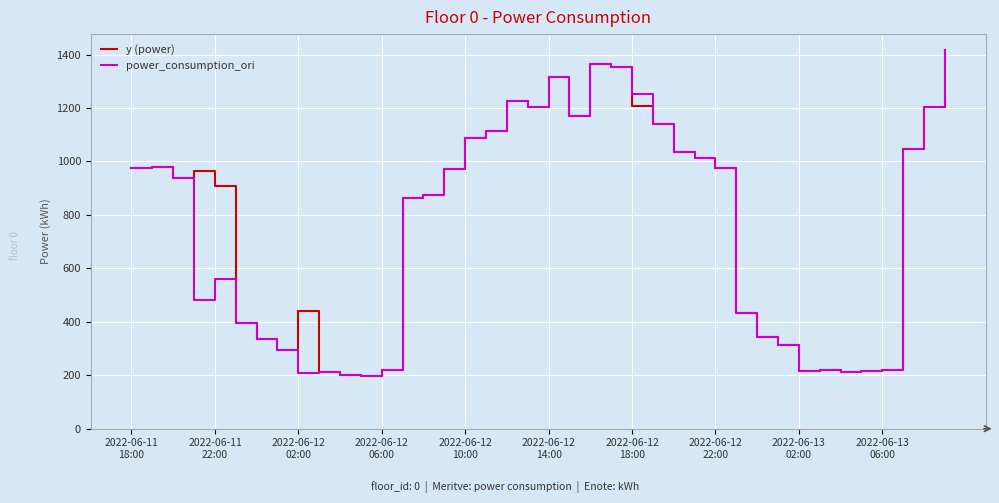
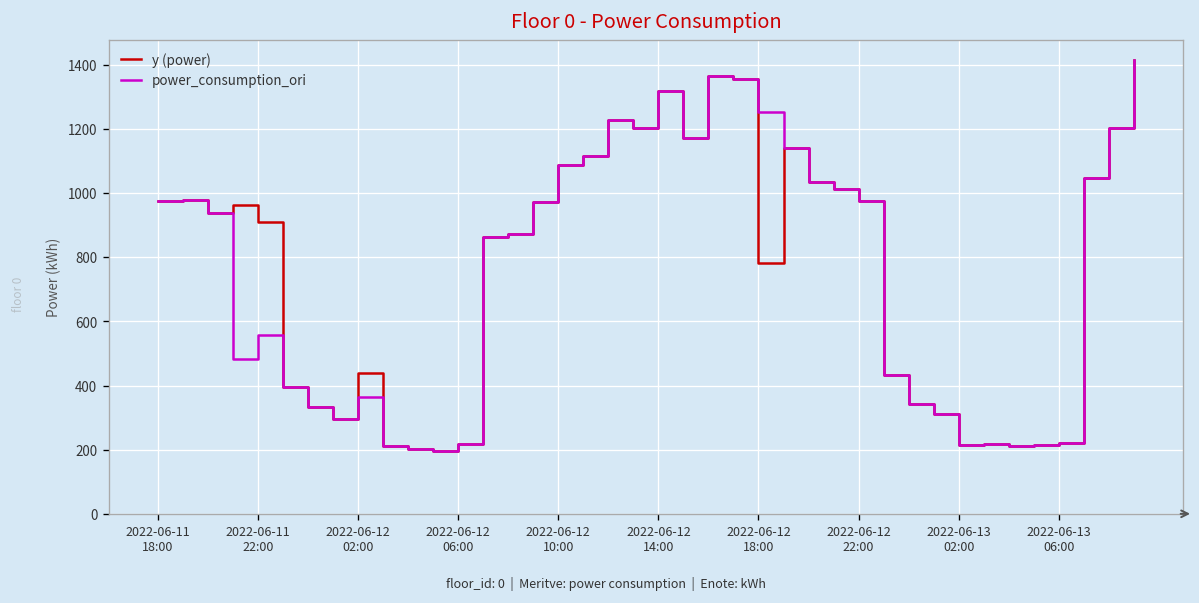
power_consumption_ori, 2022-06-12 02:00: 210 -> 360
y (power), 2022-06-12 18:00: 1210 -> 780
